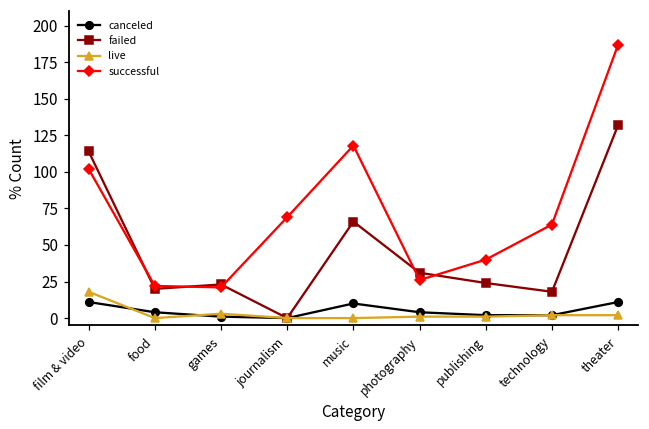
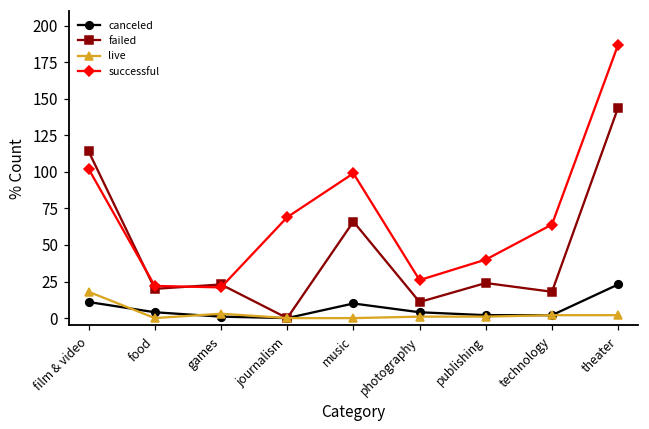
successful, music: 118 -> 99
failed, photography: 31 -> 11
canceled, theater: 11 -> 23
failed, theater: 132 -> 144
